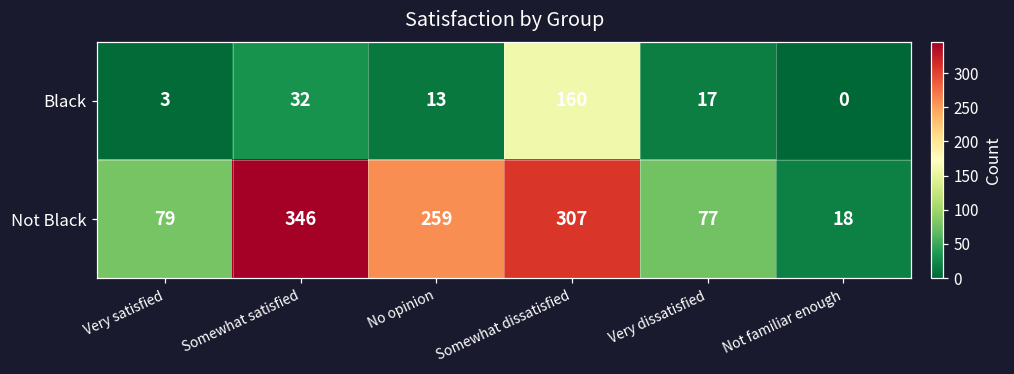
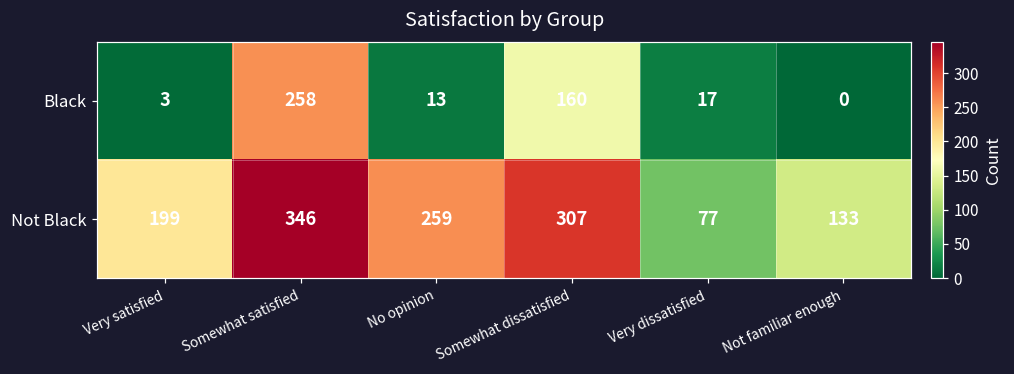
Black, Somewhat satisfied: 32 -> 258
Not Black, Very satisfied: 79 -> 199
Not Black, Not familiar enough: 18 -> 133
